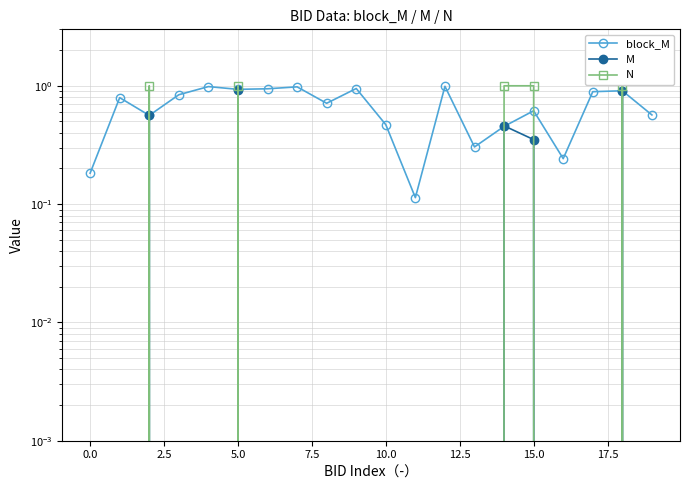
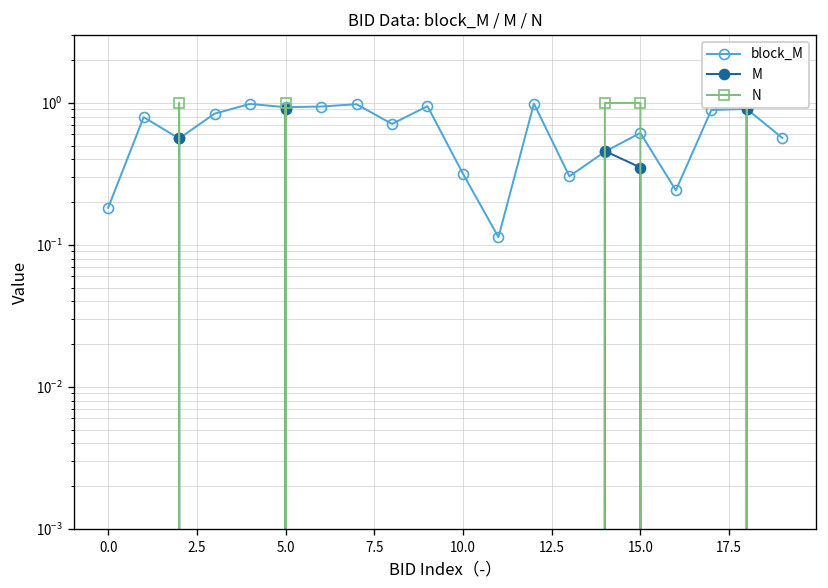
block_M, 10.0: 0.47 -> 0.32
